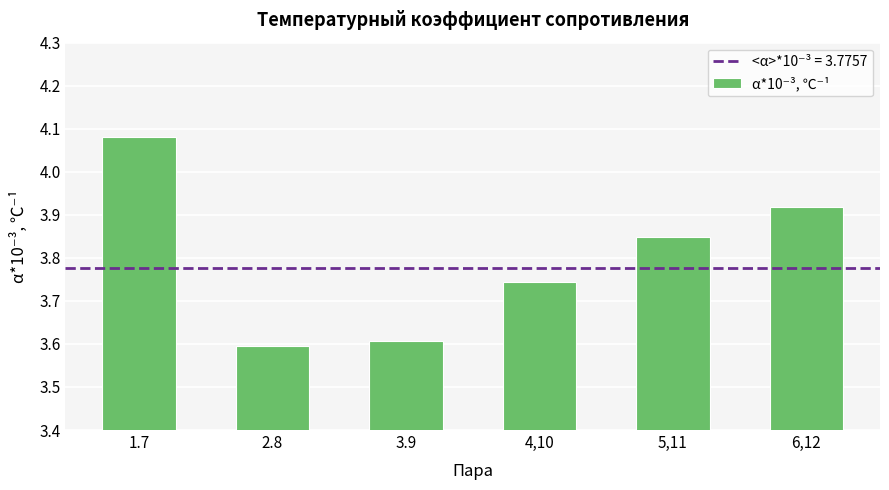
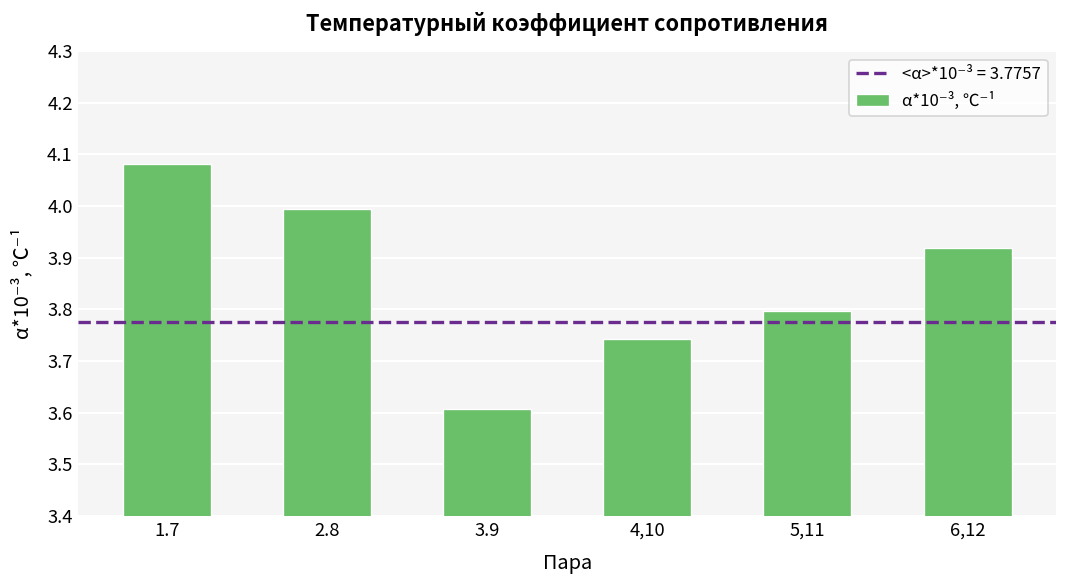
2.8: 3.59 -> 4.00
5,11: 3.85 -> 3.80
